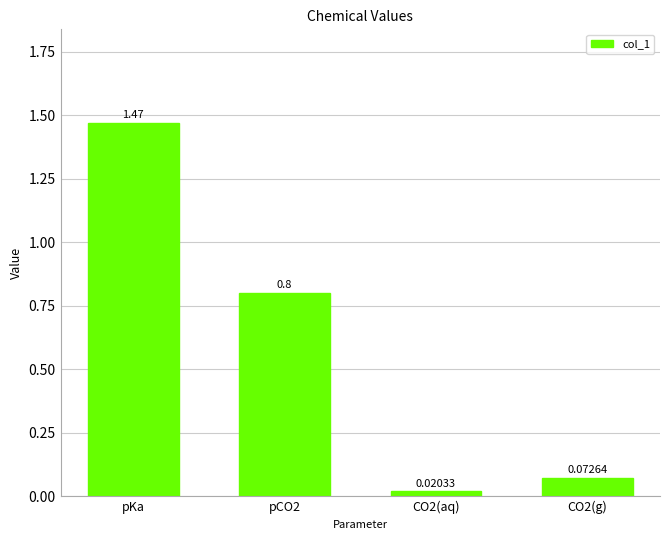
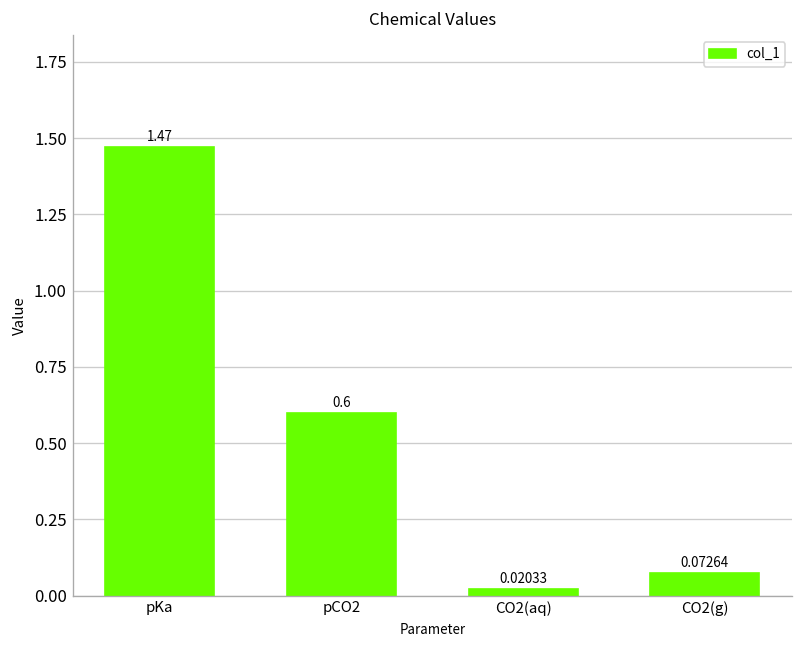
pCO2: 0.8 -> 0.6
